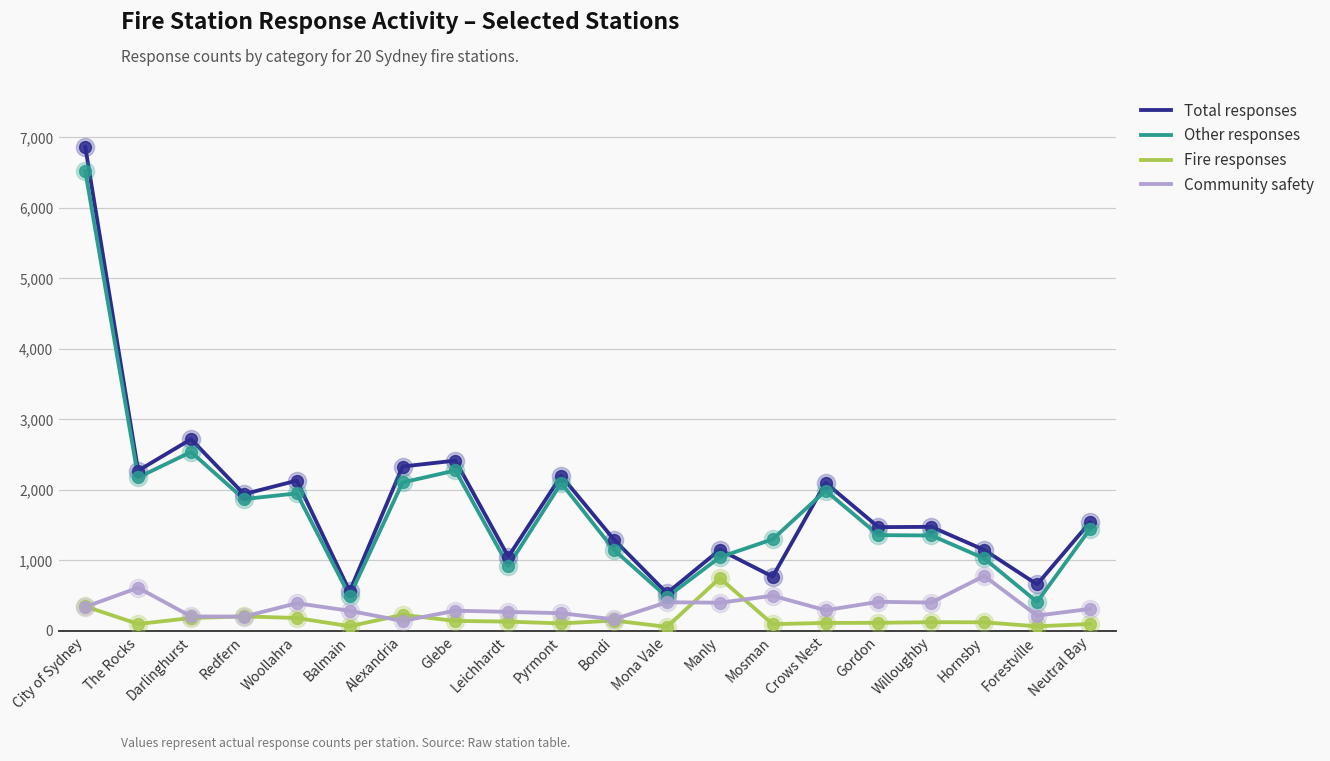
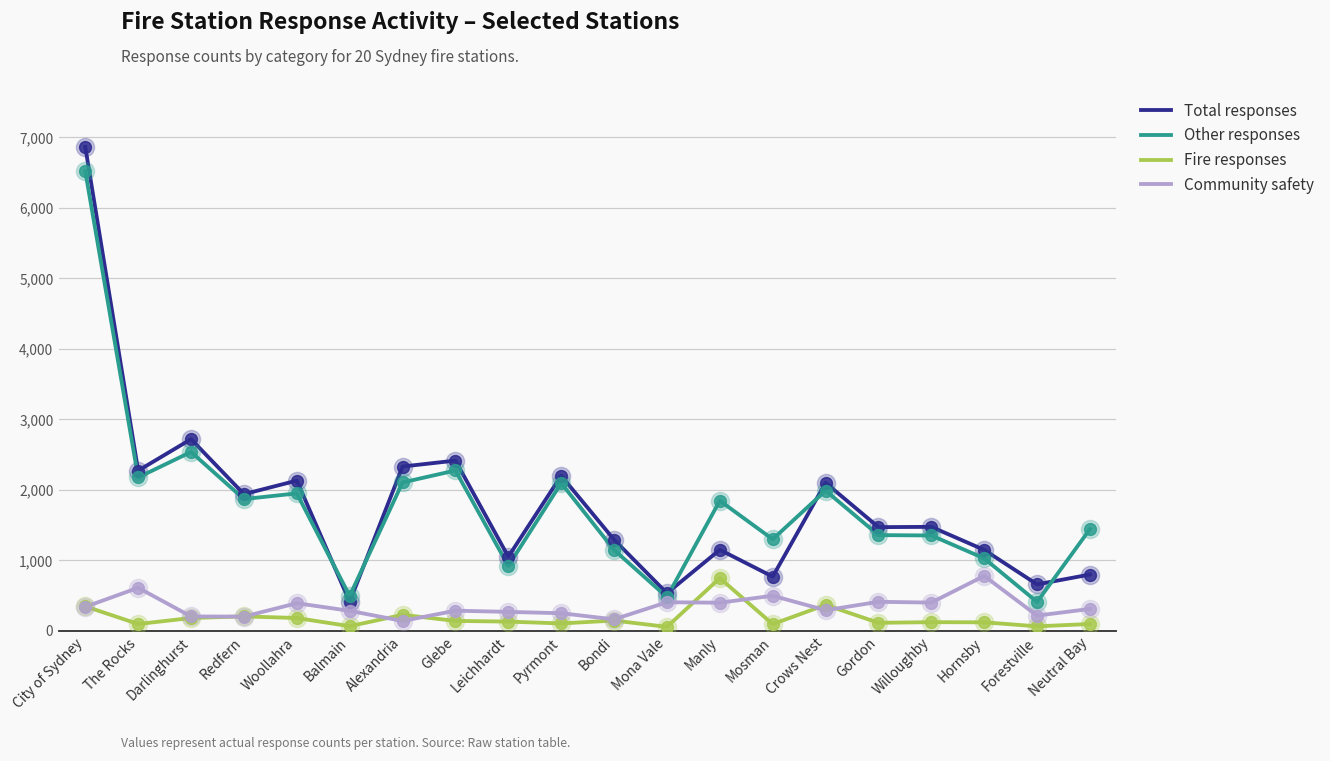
Total responses, Balmain: 600 -> 400
Other responses, Manly: 1,000 -> 1,800
Fire responses, Crows Nest: 100 -> 400
Total responses, Neutral Bay: 1,500 -> 800
